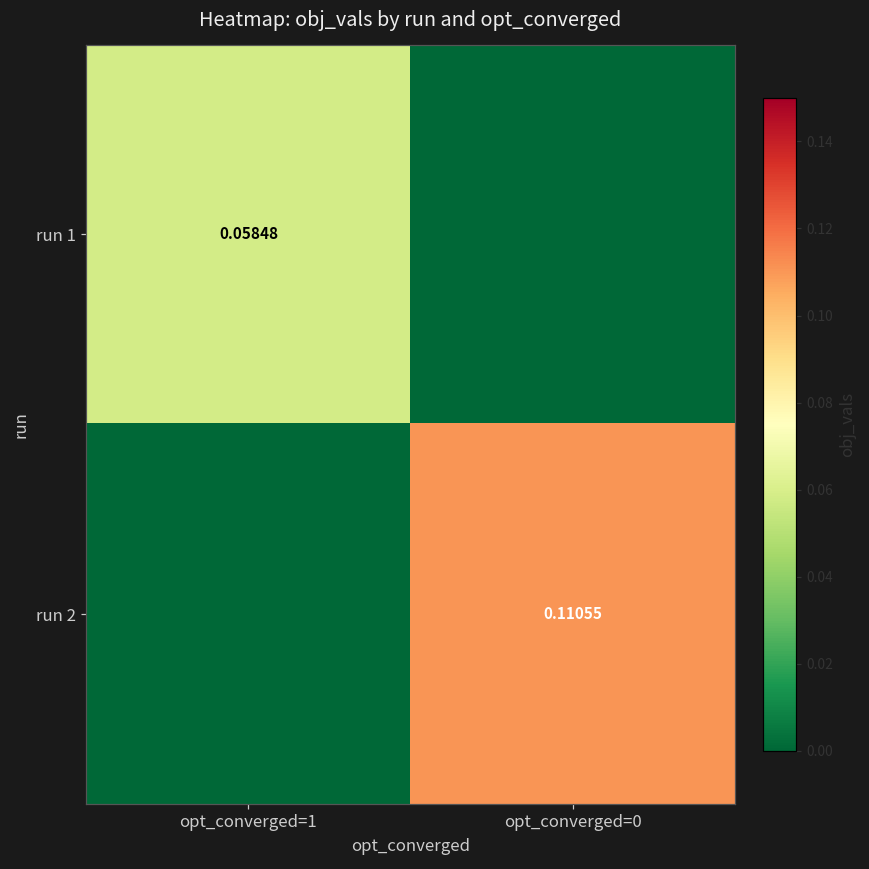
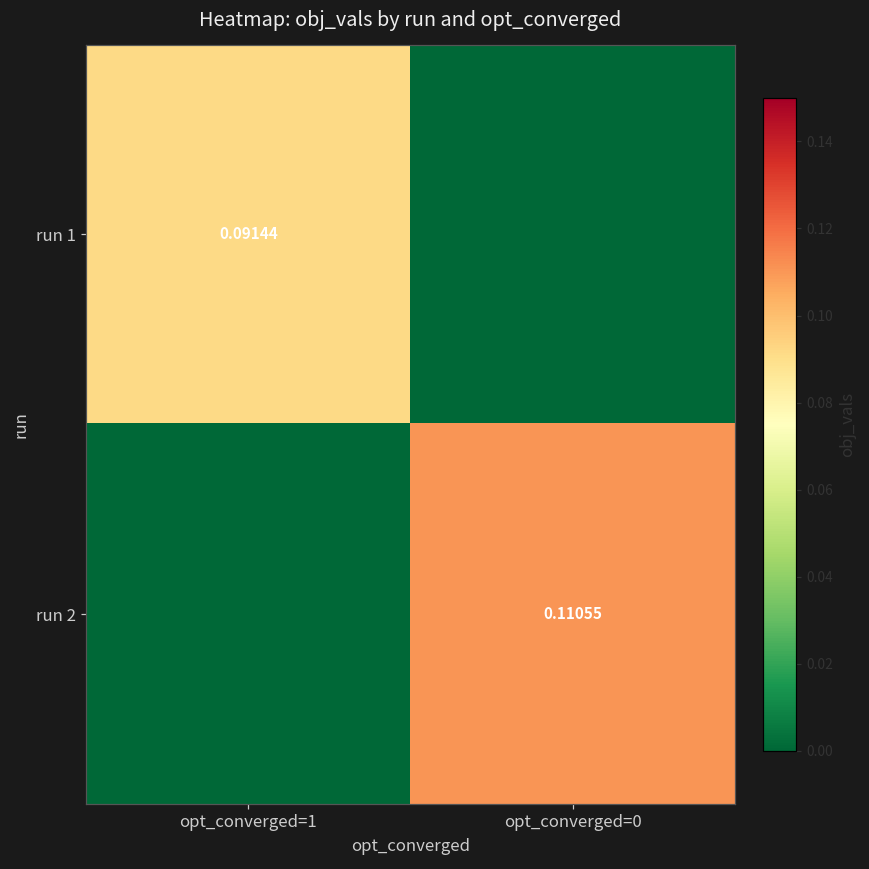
run 1, opt_converged=1: 0.05848 -> 0.09144
